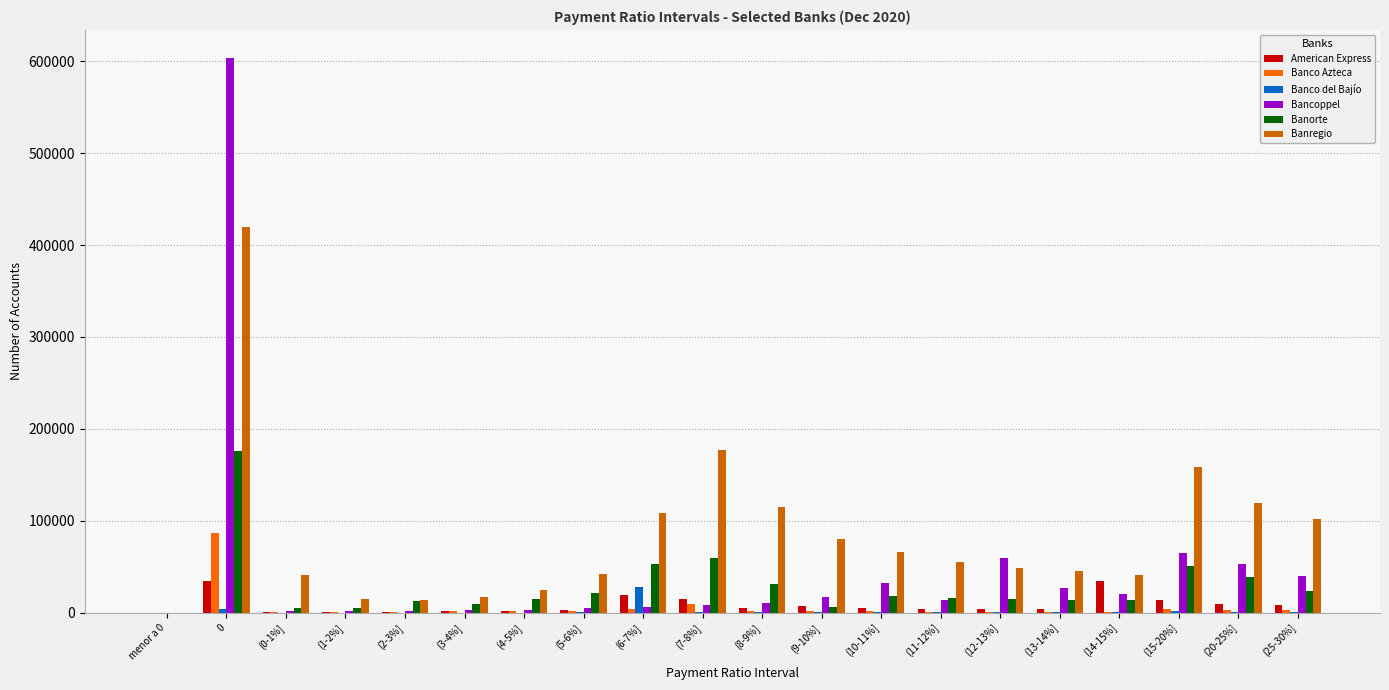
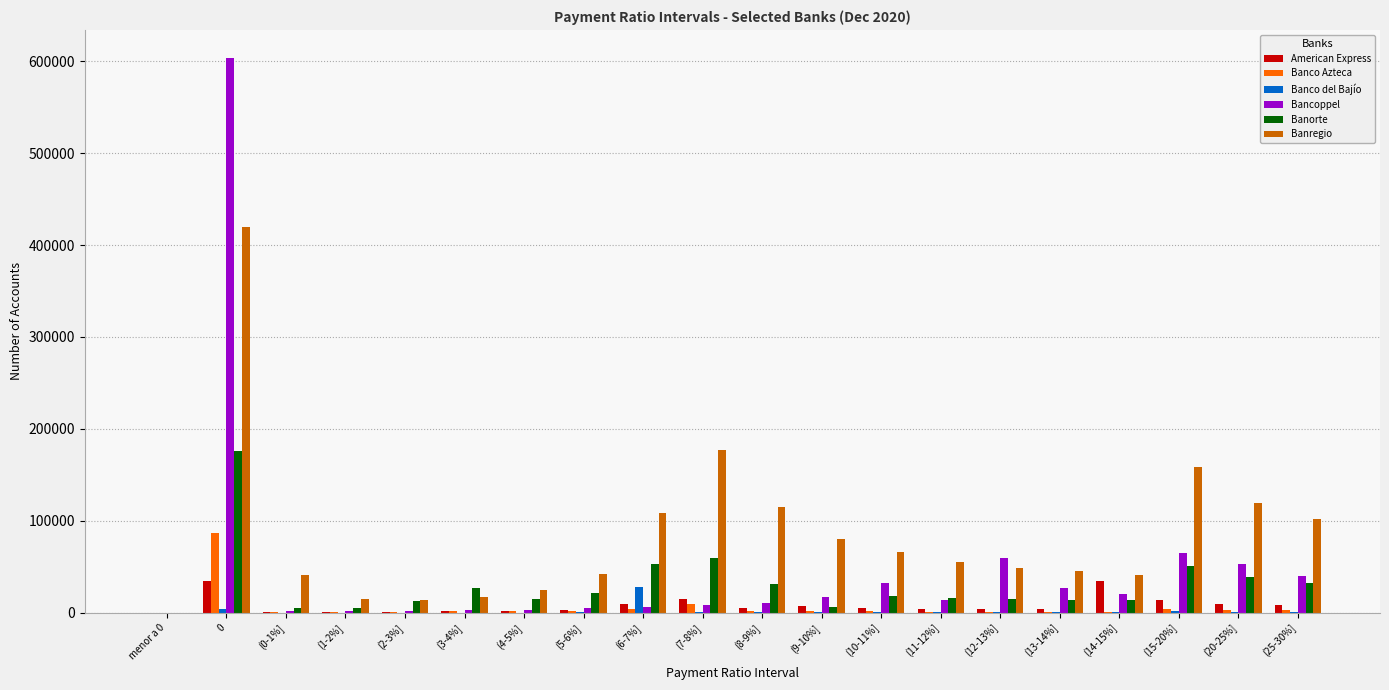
Banorte, (3-4%]: 10000 -> 30000
American Express, (6-7%]: 20000 -> 10000
Banorte, (25-30%]: 20000 -> 30000
